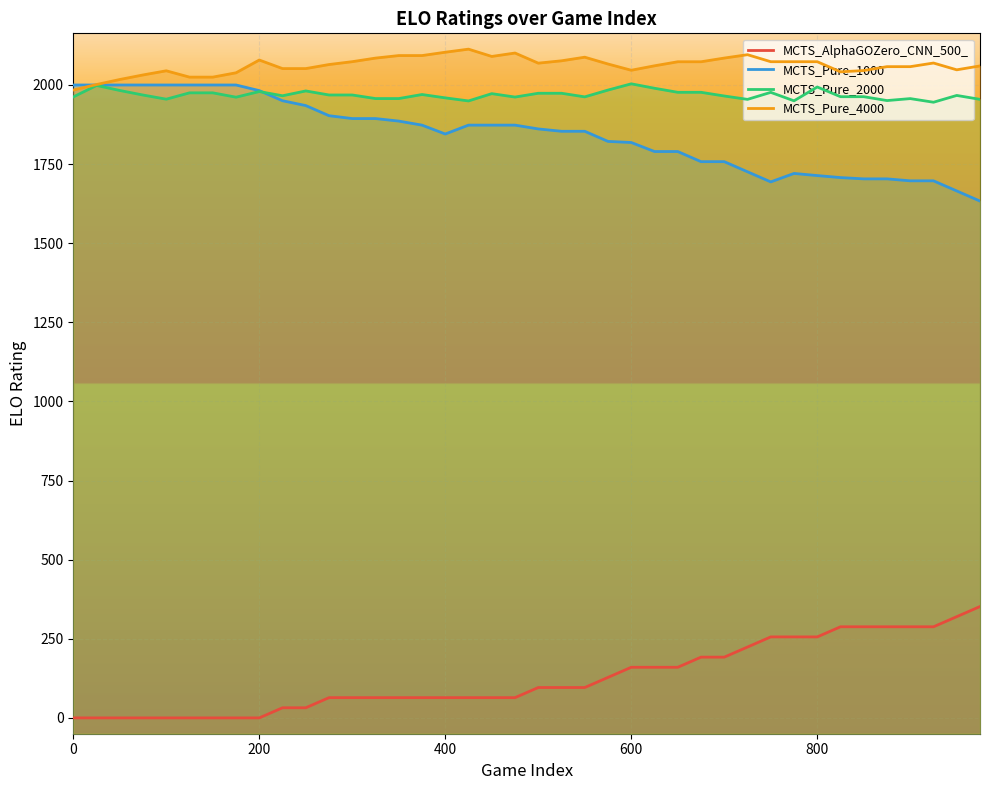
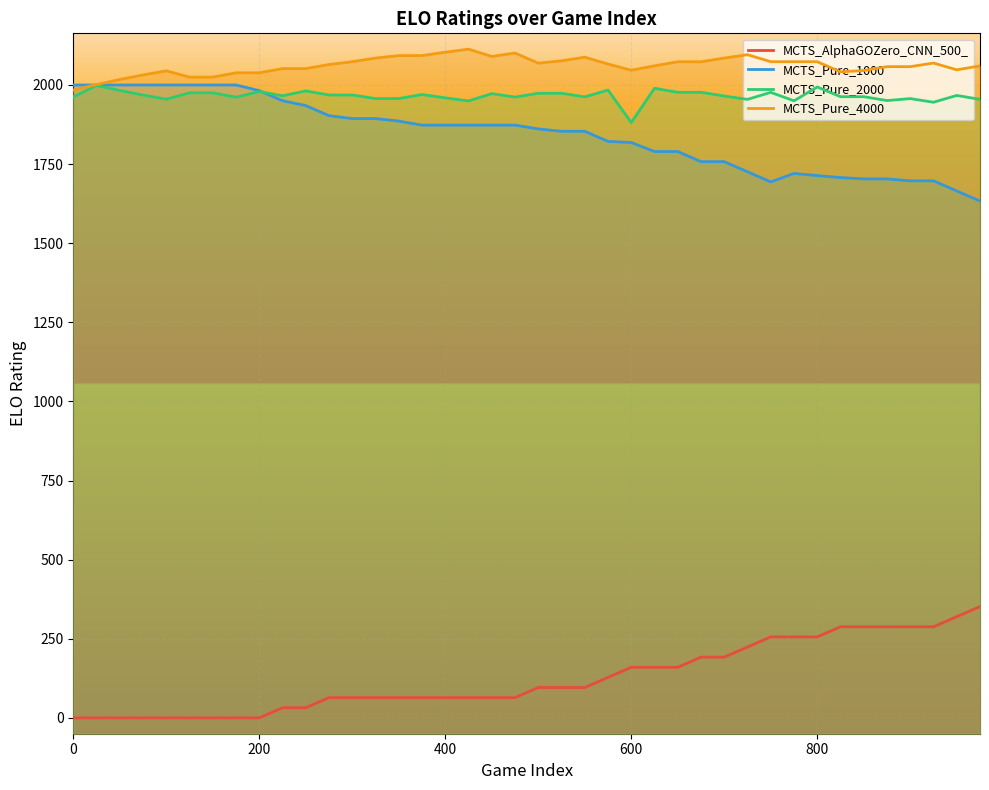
MCTS_Pure_4000, 200: 2080 -> 2040
MCTS_Pure_1000, 400: 1850 -> 1870
MCTS_Pure_2000, 600: 2000 -> 1880
